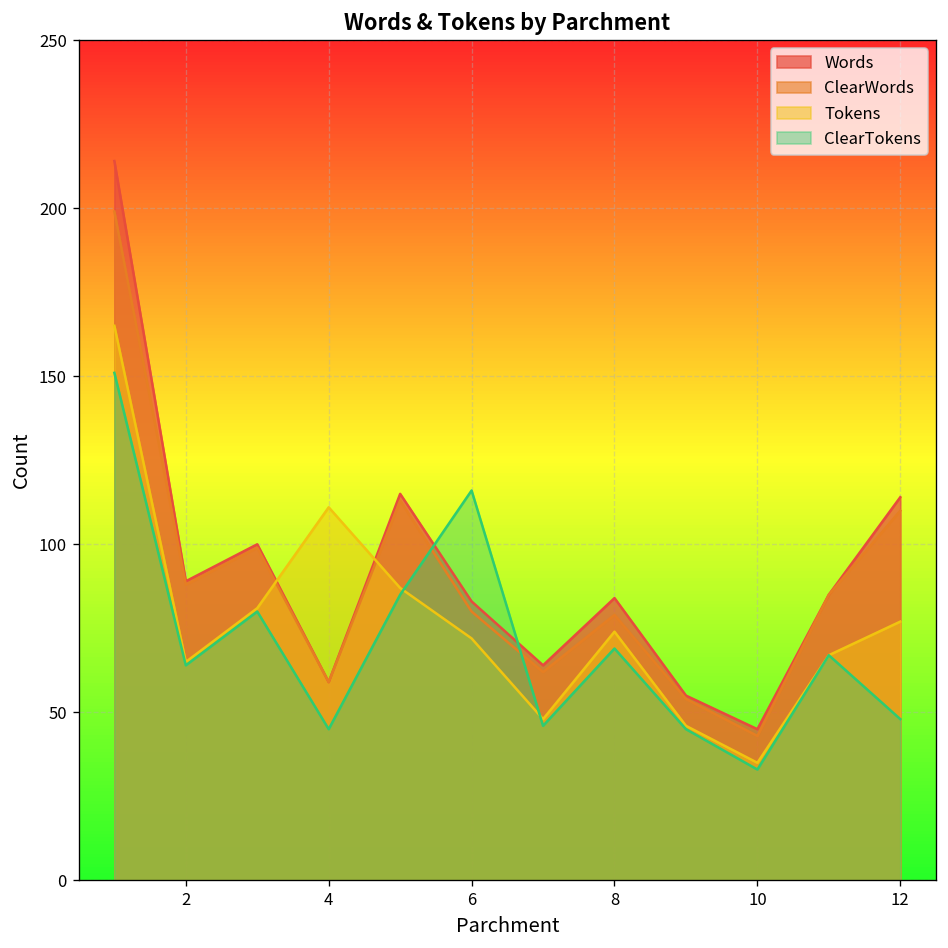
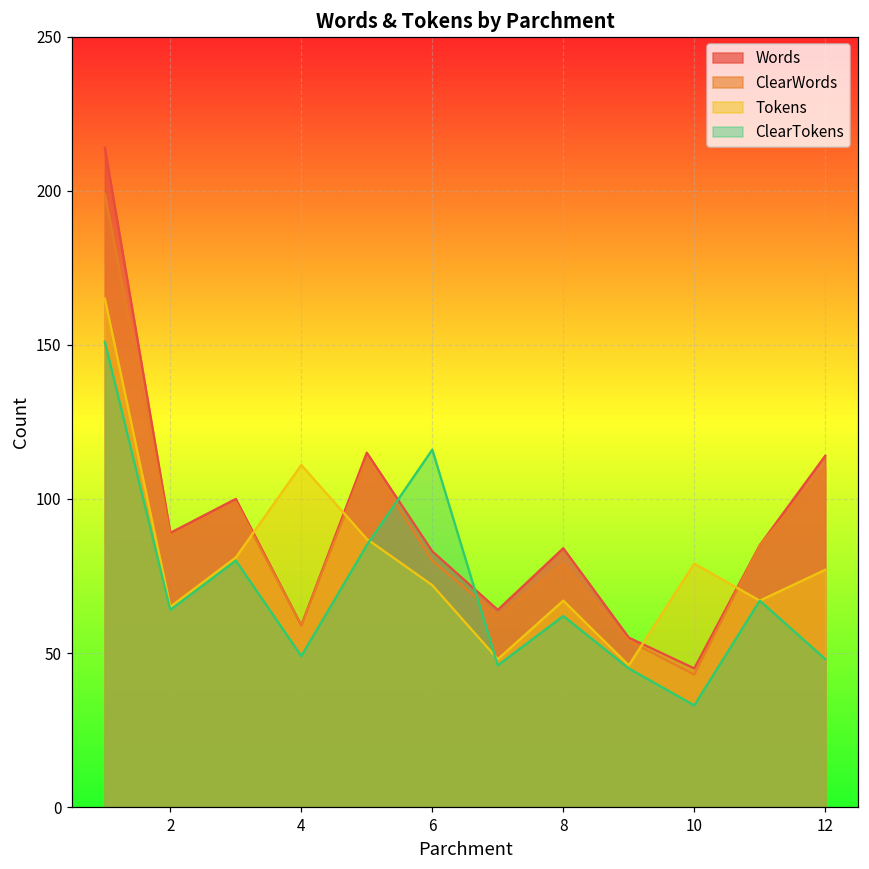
ClearTokens, 4: 45 -> 49
Tokens, 8: 74 -> 67
ClearTokens, 8: 69 -> 62
Tokens, 10: 35 -> 79
